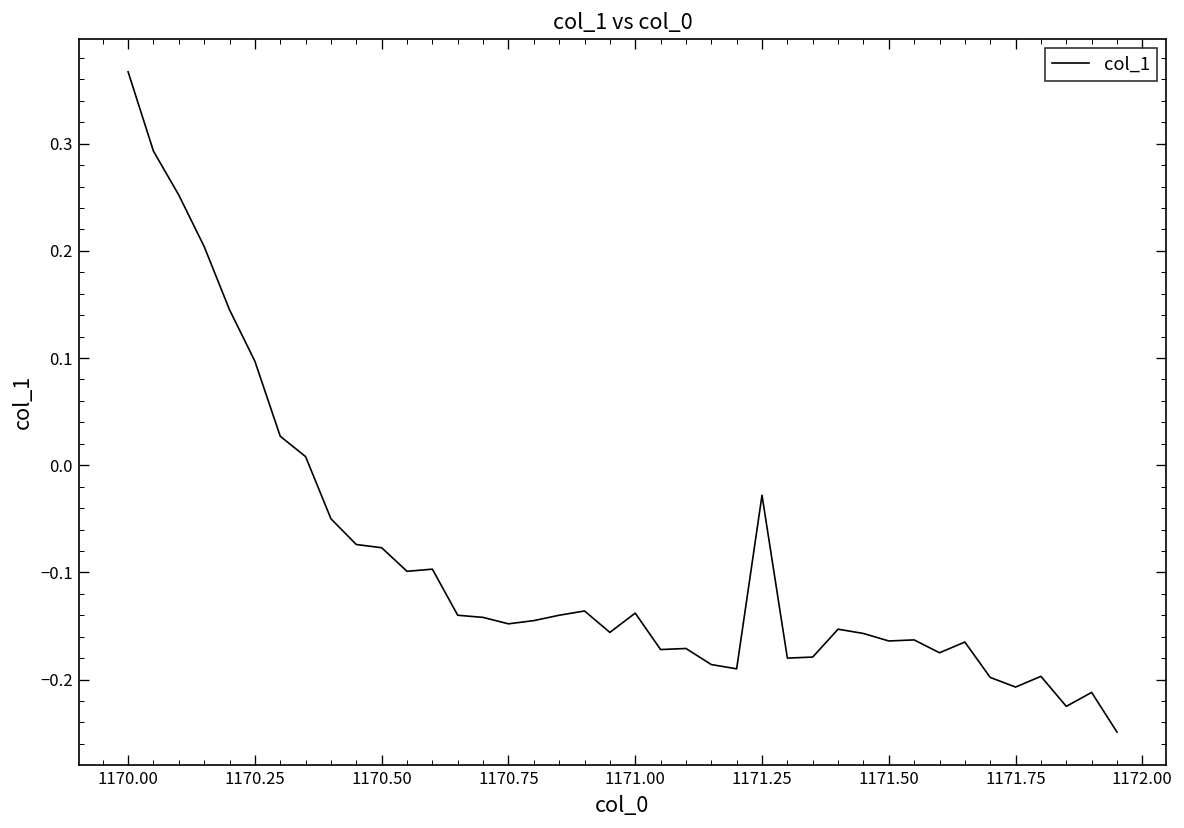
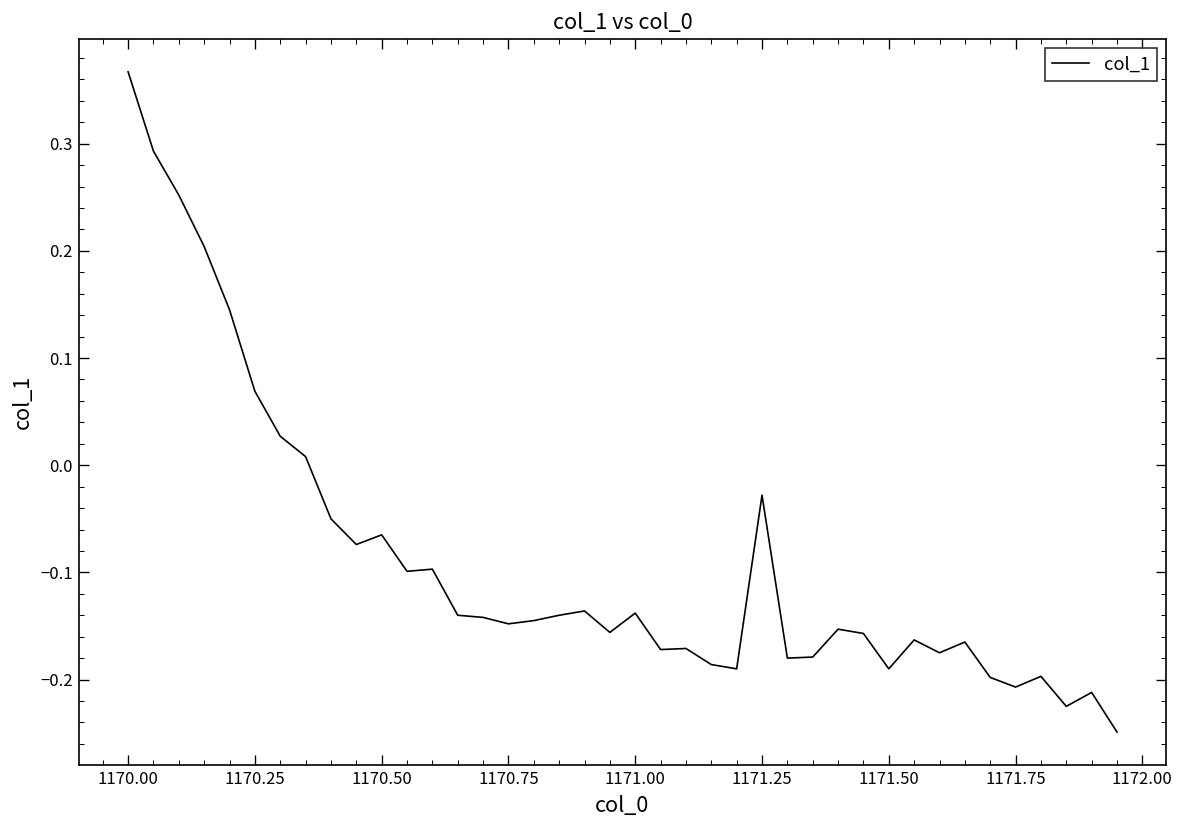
1170.25: 0.10 -> 0.07
1170.50: -0.08 -> -0.07
1171.50: -0.16 -> -0.19
